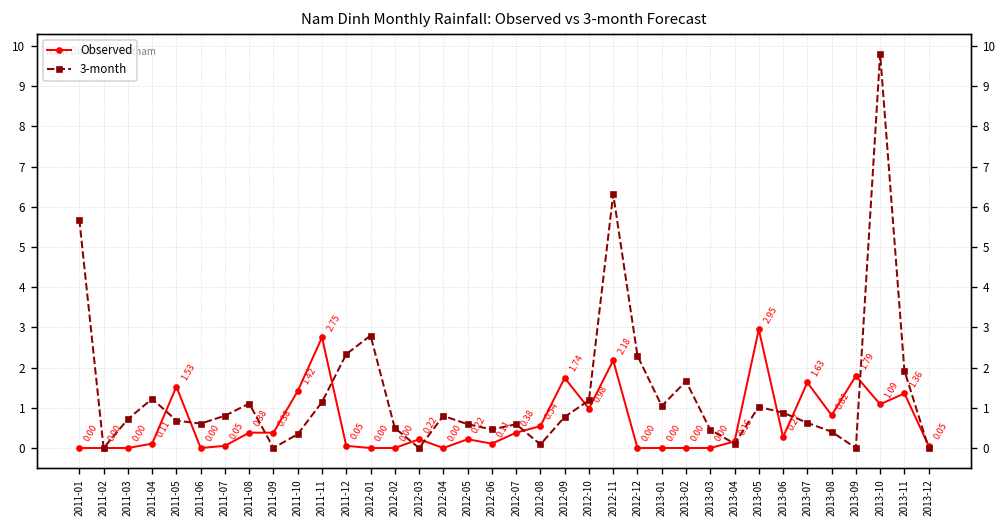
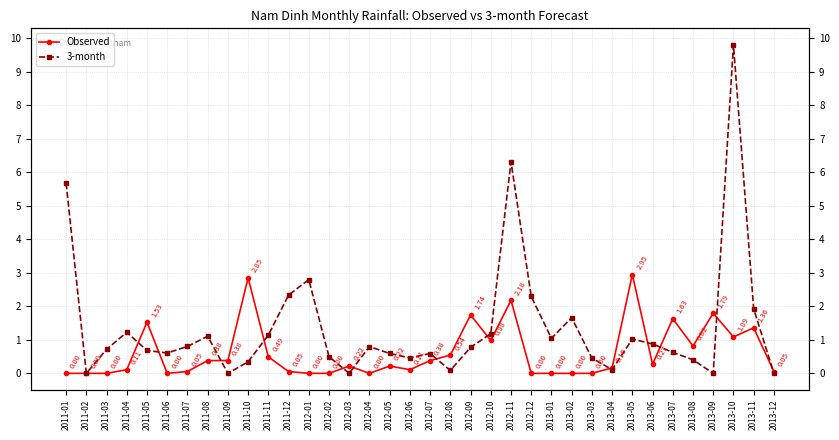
Observed, 2011-10: 1.42 -> 2.85
Observed, 2011-11: 2.75 -> 0.49
